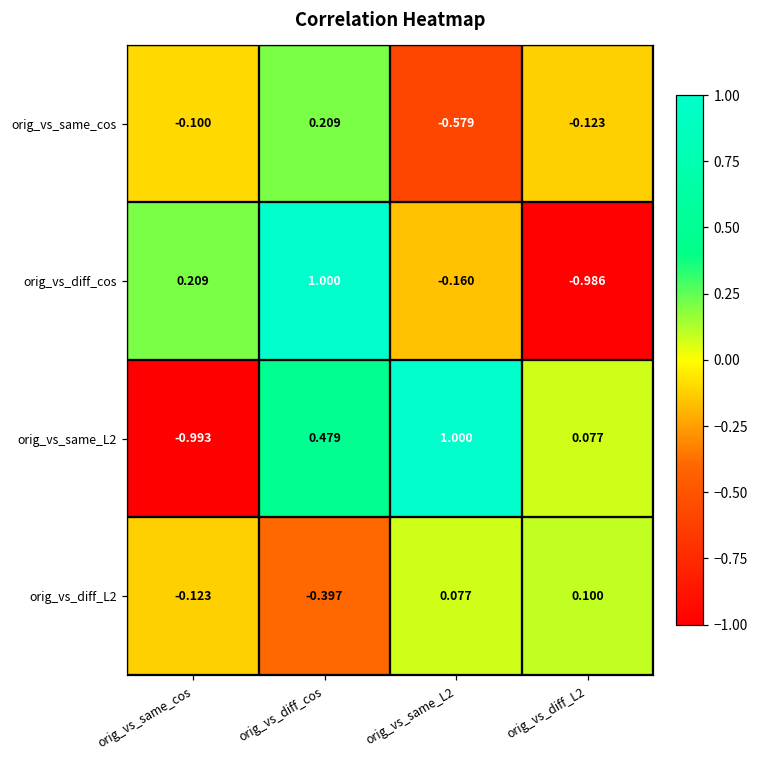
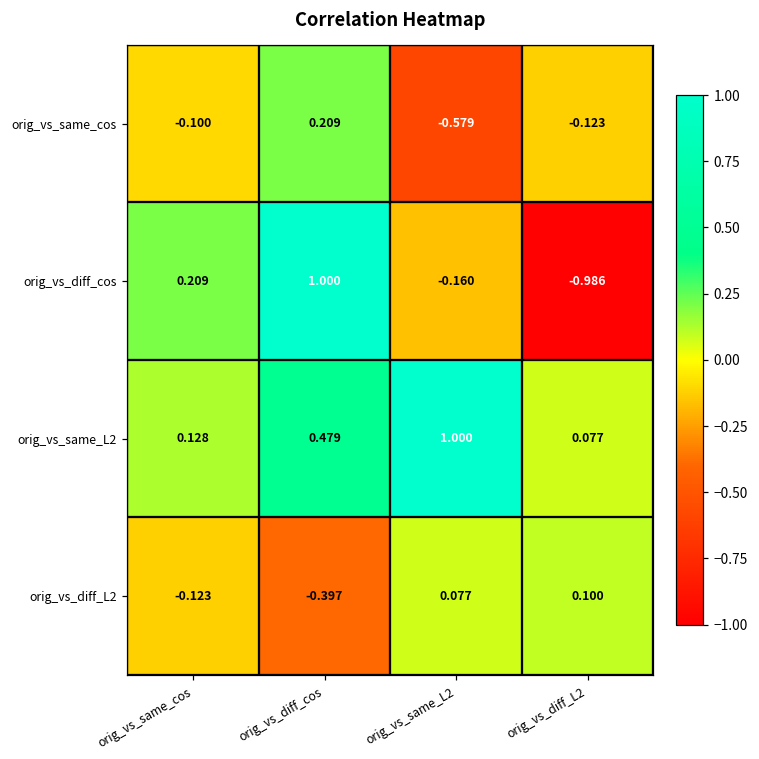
orig_vs_same_L2, orig_vs_same_cos: -0.993 -> 0.128
